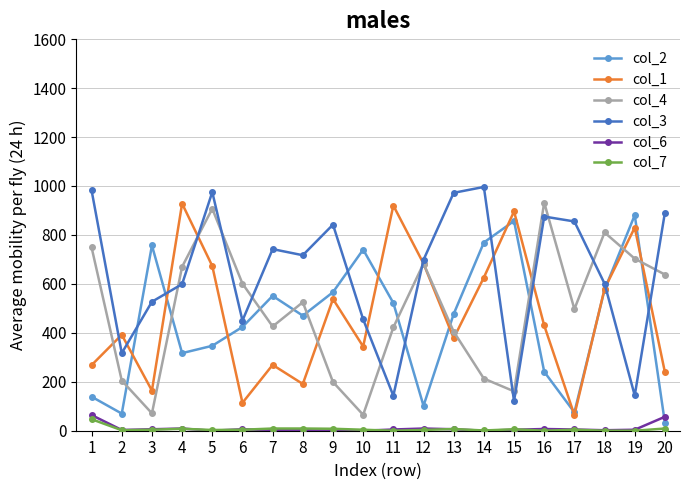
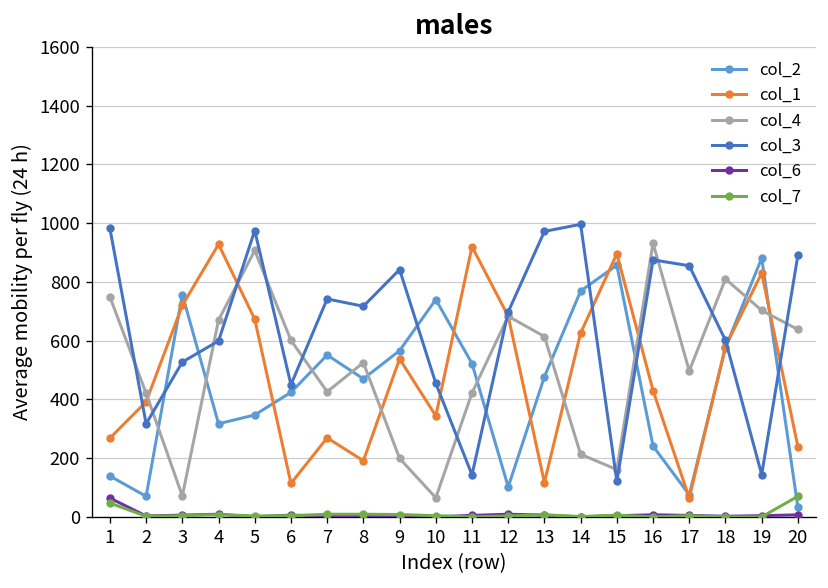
col_4, 2: 210 -> 420
col_1, 3: 160 -> 720
col_1, 13: 380 -> 120
col_4, 13: 410 -> 610
col_6, 20: 60 -> 10
col_7, 20: 10 -> 70
